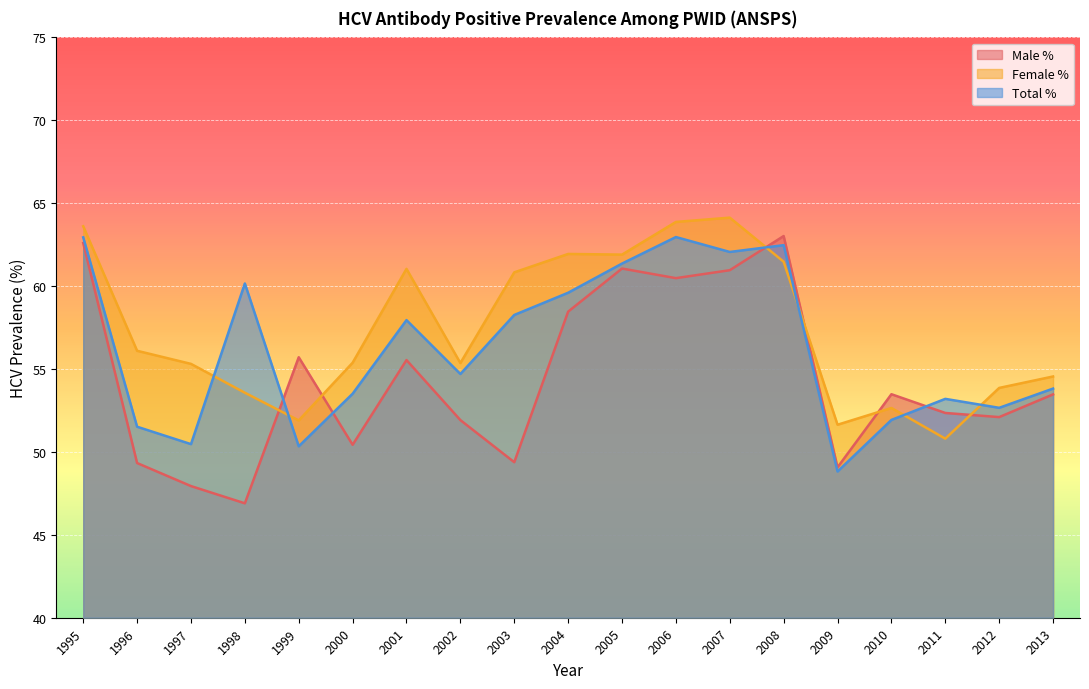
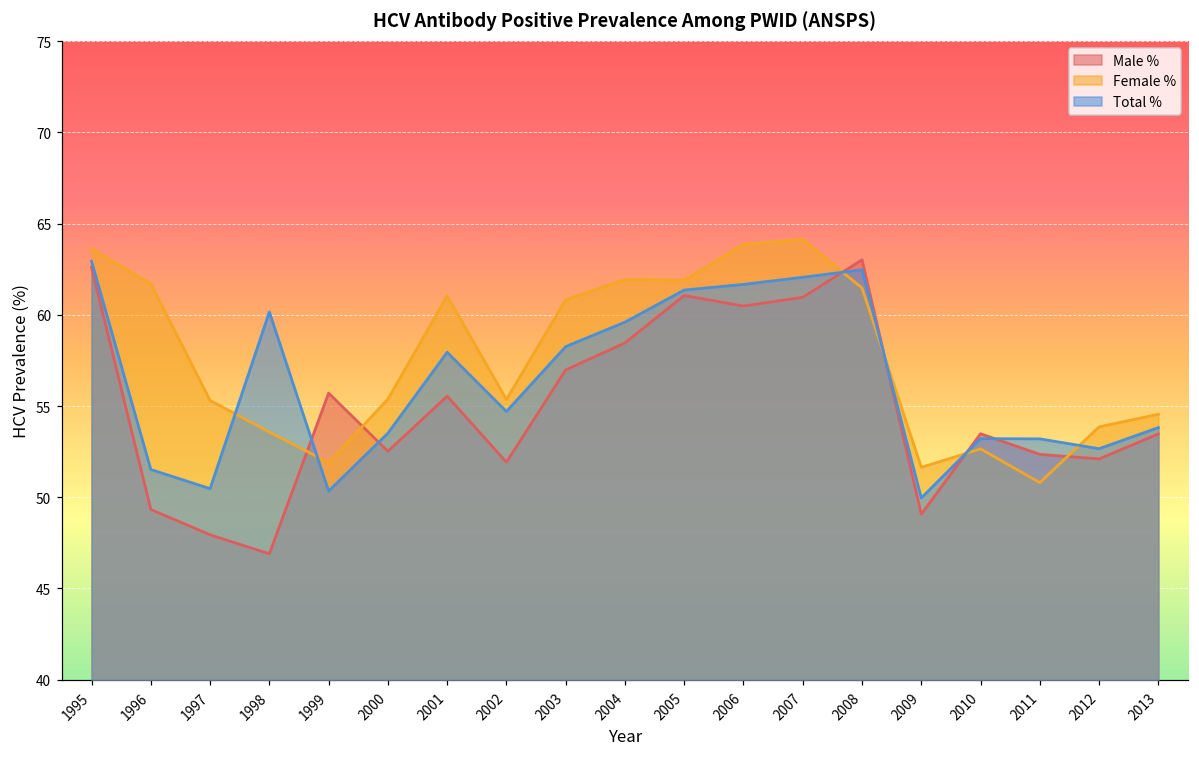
Female %, 1996: 56.1 -> 61.7
Male %, 2000: 50.4 -> 52.5
Male %, 2003: 49.4 -> 57.0
Total %, 2006: 63.0 -> 61.7
Total %, 2009: 48.8 -> 50.0
Total %, 2010: 51.9 -> 53.2
